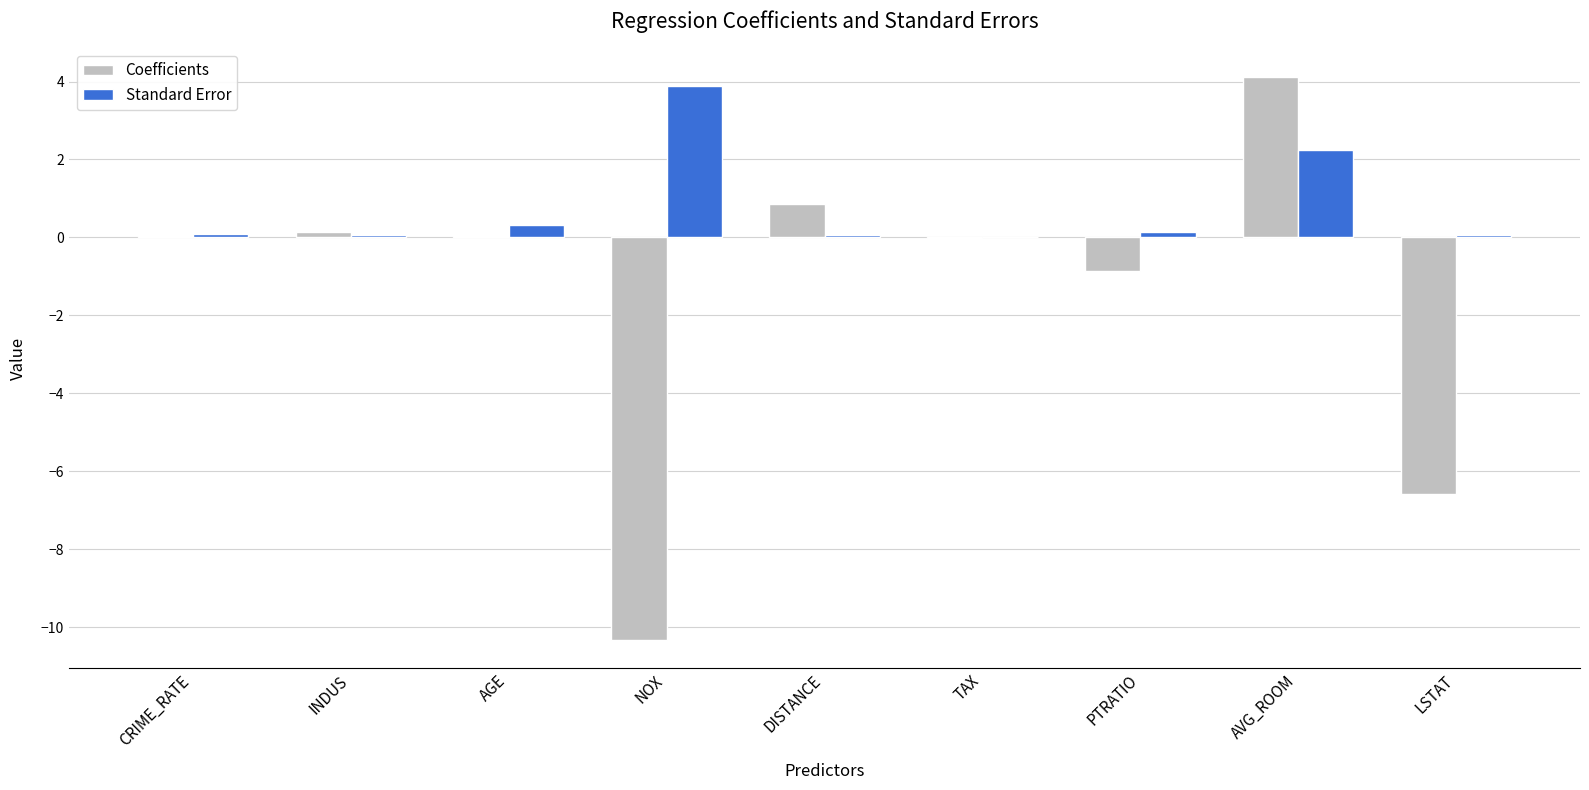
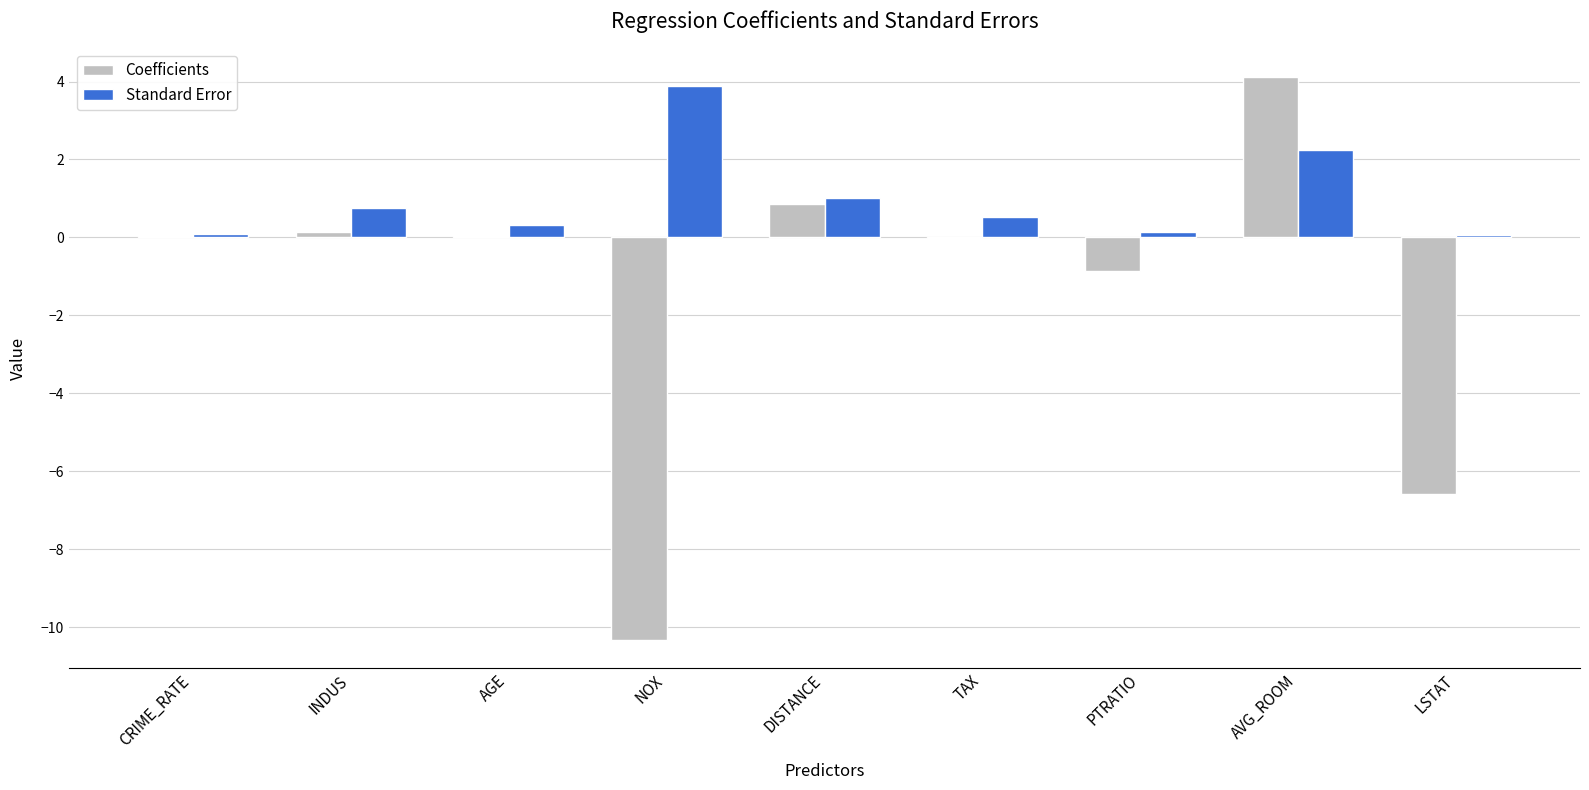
Standard Error, INDUS: 0.1 -> 0.8
Standard Error, DISTANCE: 0.1 -> 1.0
Standard Error, TAX: 0.0 -> 0.5
